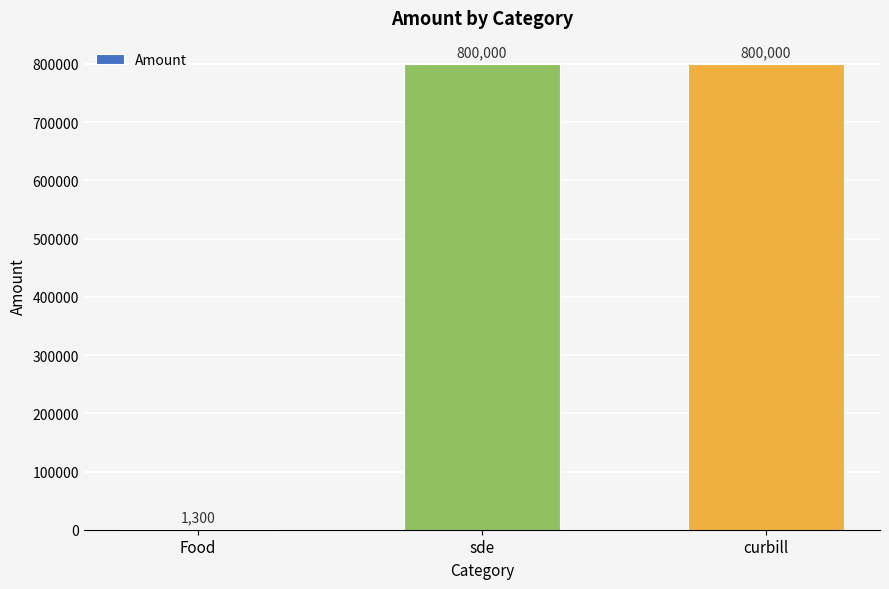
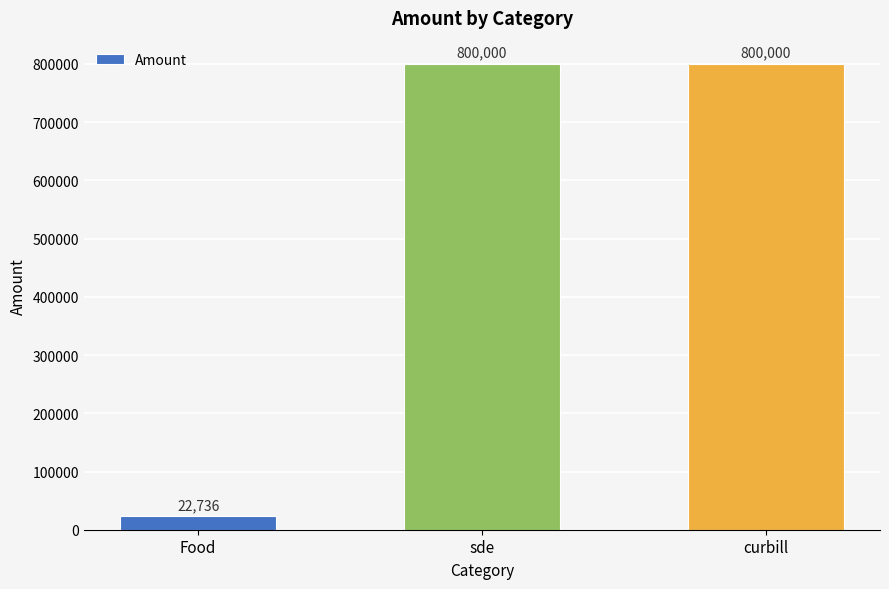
Food: 1,300 -> 22,736
